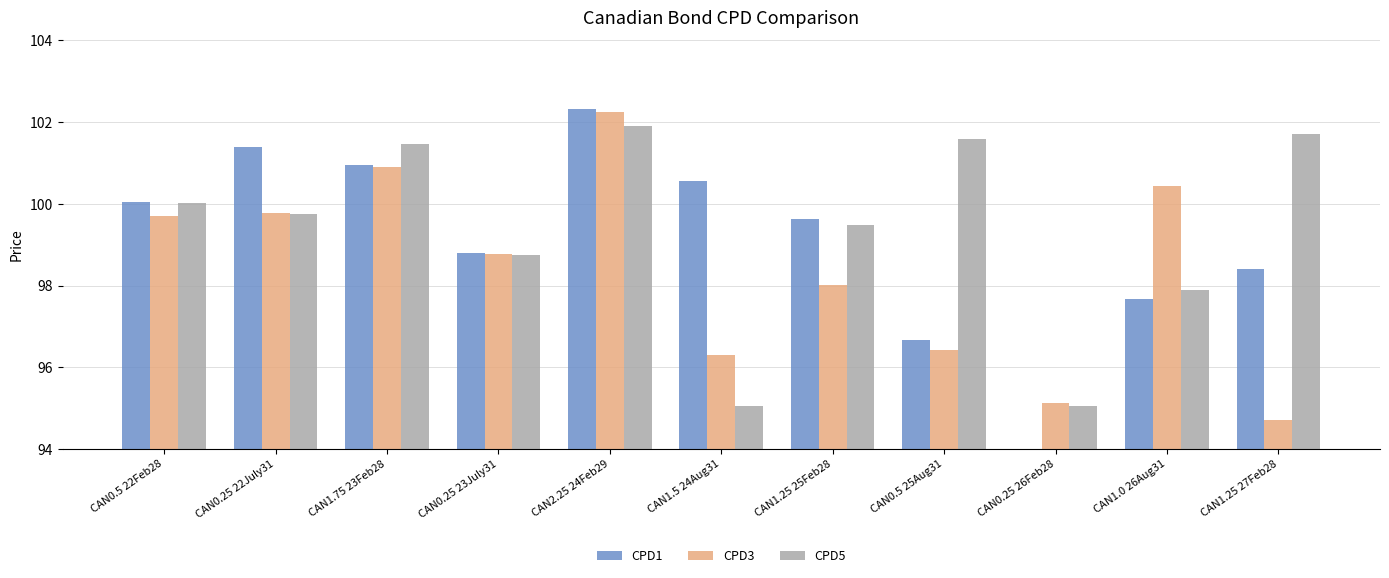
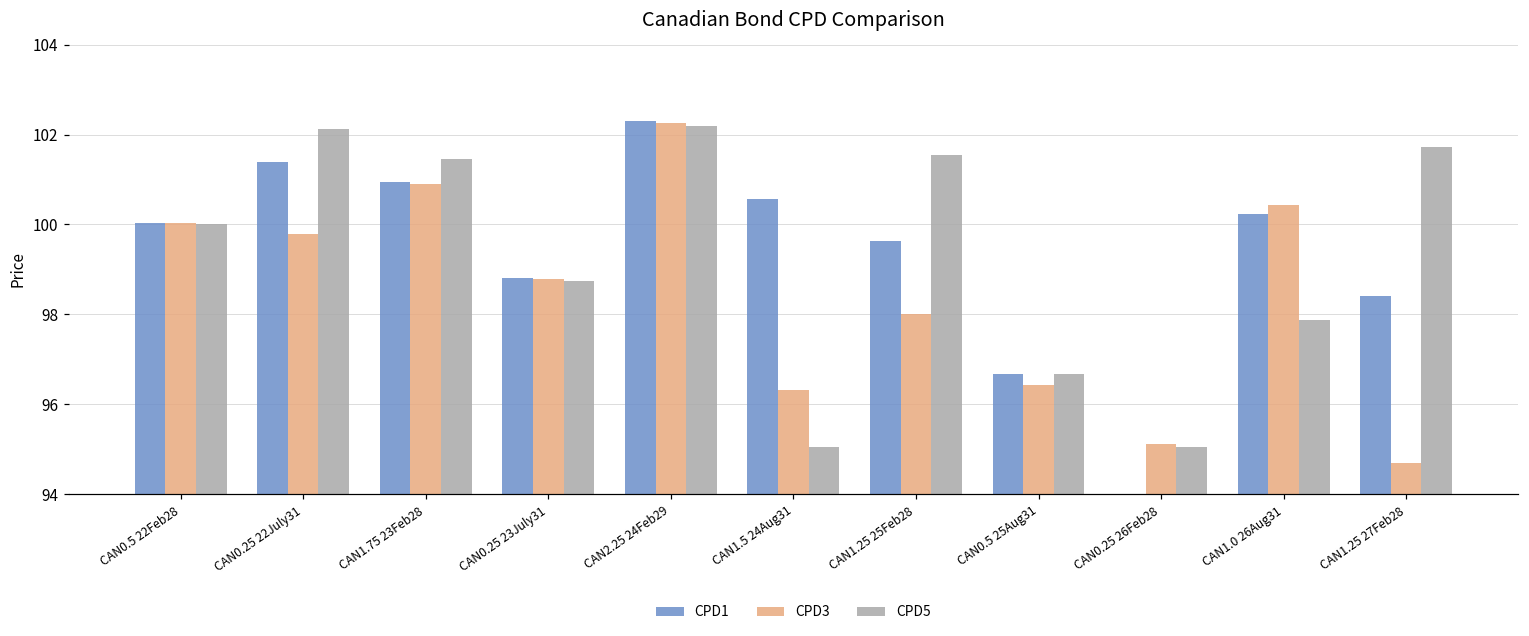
CPD3, CAN0.5 22Feb28: 99.7 -> 100.0
CPD5, CAN0.25 22July31: 99.8 -> 102.1
CPD5, CAN2.25 24Feb29: 101.9 -> 102.2
CPD5, CAN1.25 25Feb28: 99.5 -> 101.5
CPD5, CAN0.5 25Aug31: 101.6 -> 96.7
CPD1, CAN1.0 26Aug31: 97.7 -> 100.2
